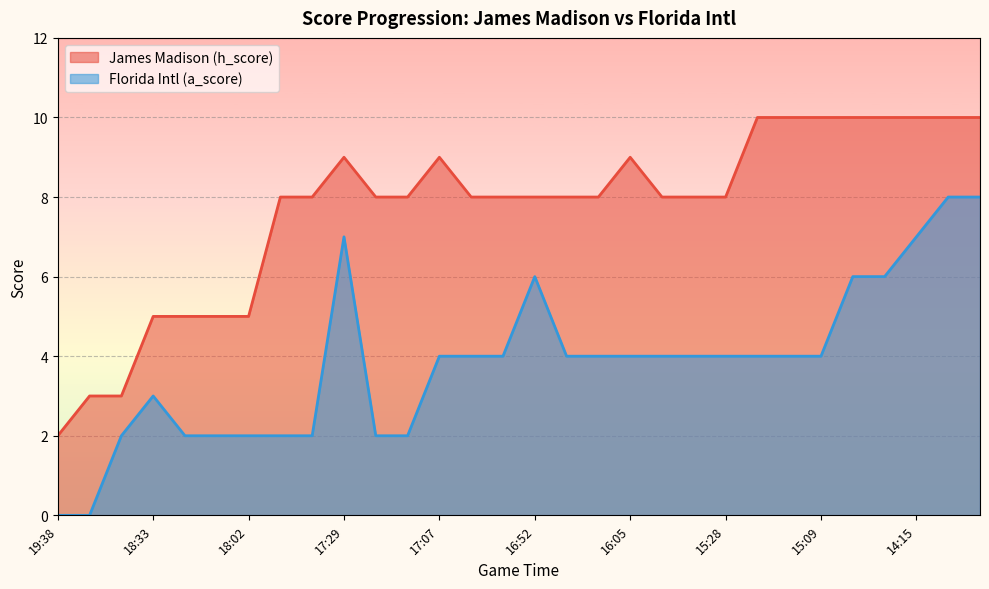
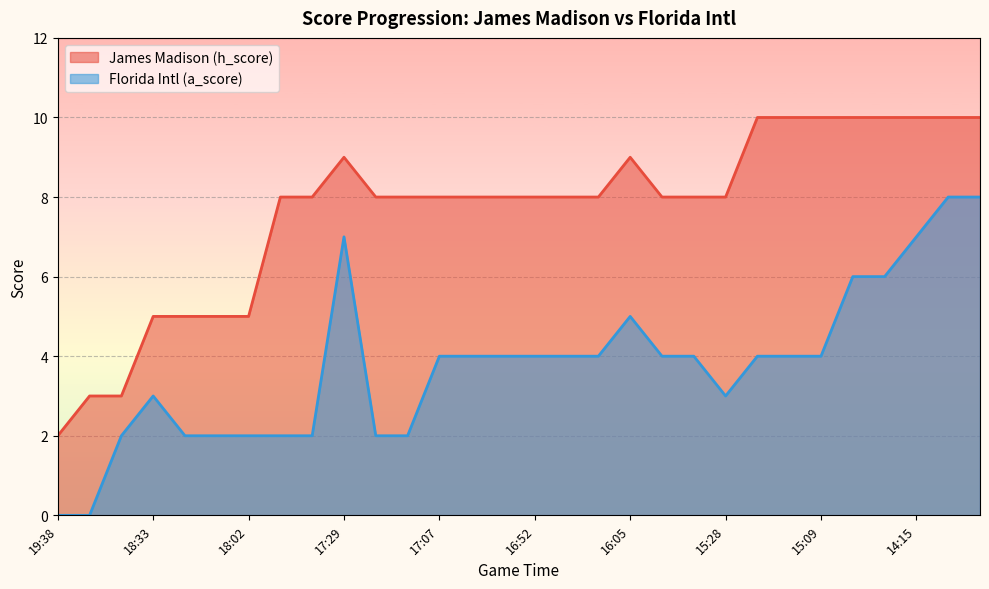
James Madison (h_score), 17:07: 9 -> 8
Florida Intl (a_score), 16:52: 6 -> 4
Florida Intl (a_score), 16:05: 4 -> 5
Florida Intl (a_score), 15:28: 4 -> 3
